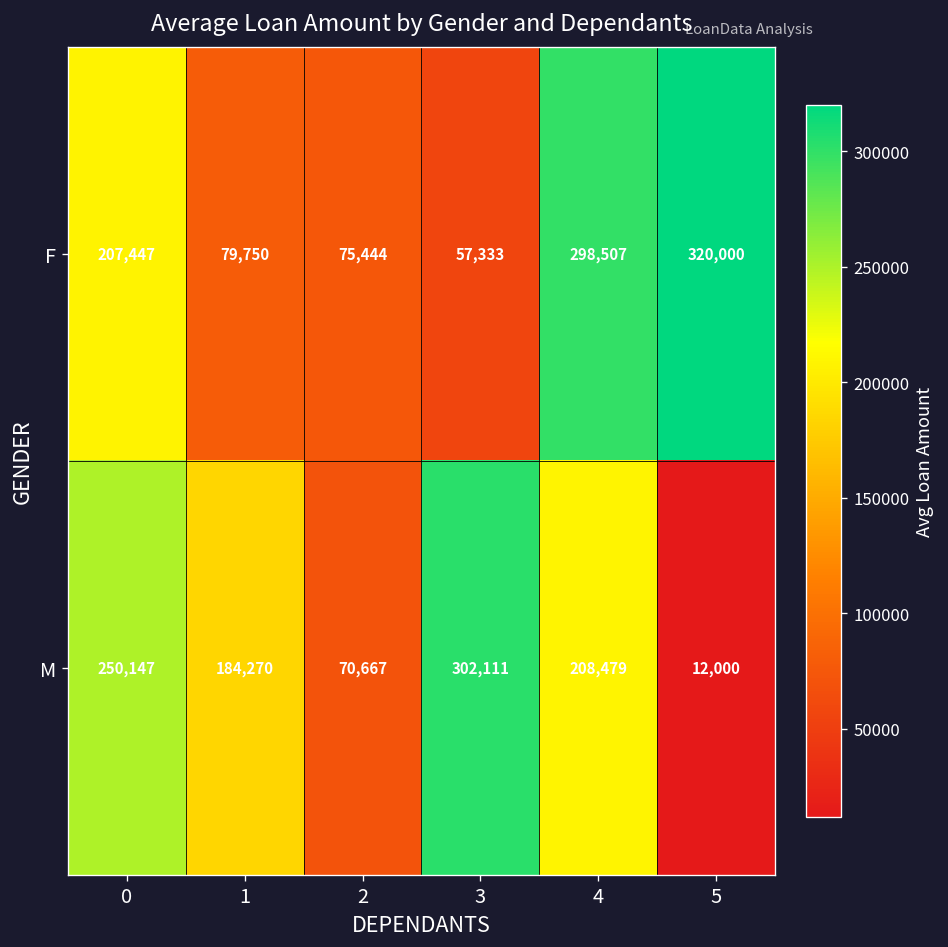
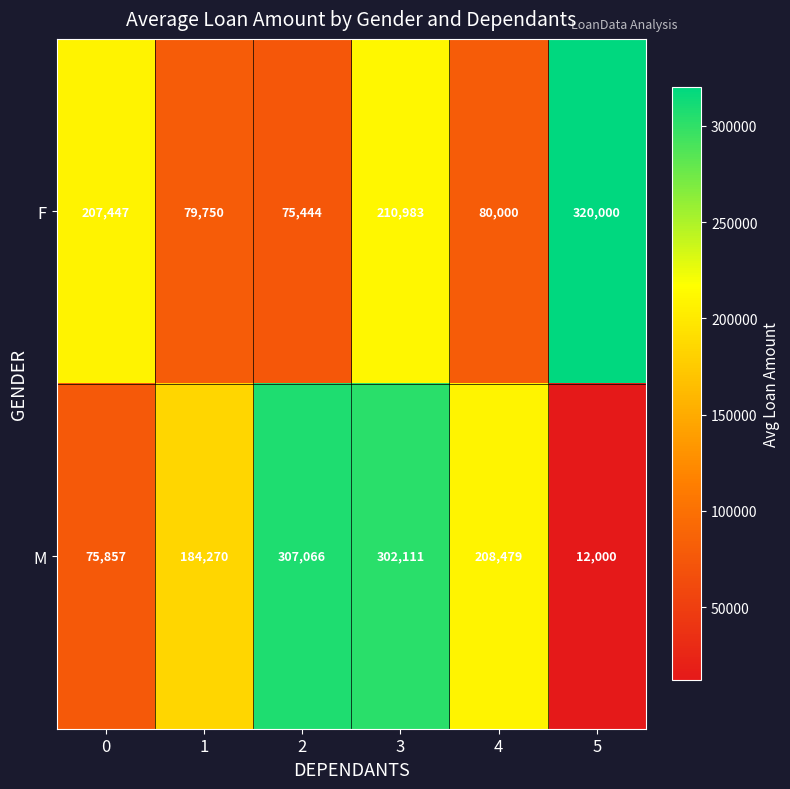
F, 3: 57,333 -> 210,983
F, 4: 298,507 -> 80,000
M, 0: 250,147 -> 75,857
M, 2: 70,667 -> 307,066
